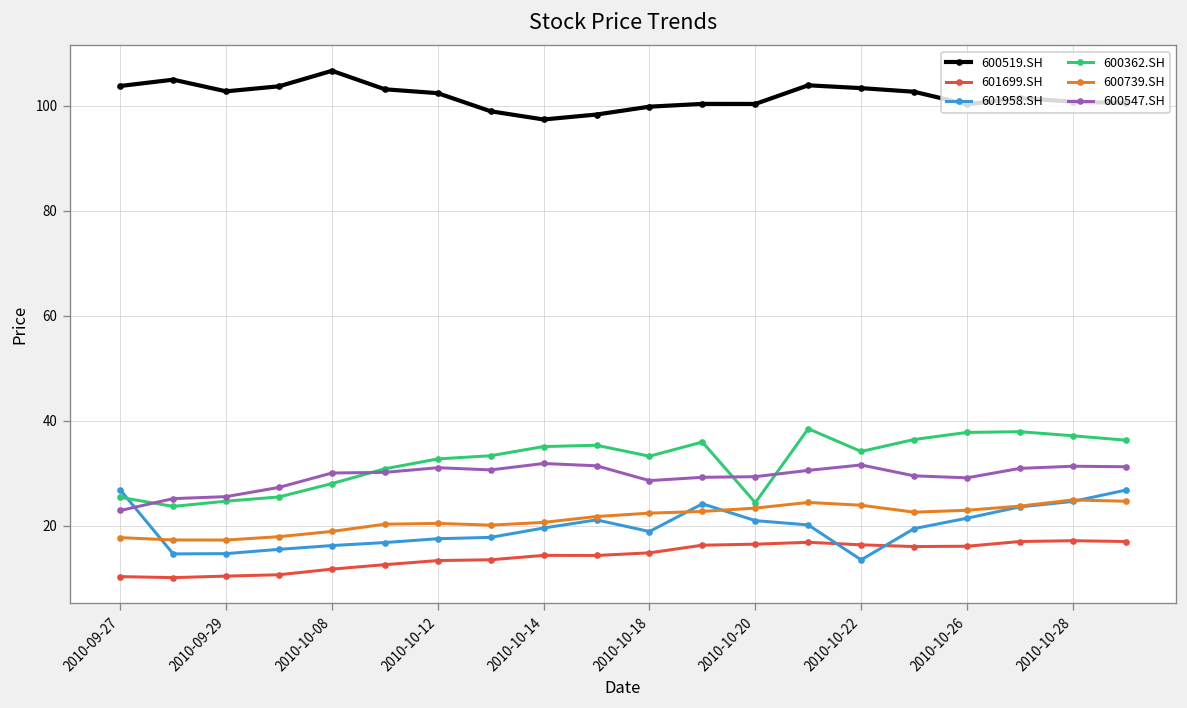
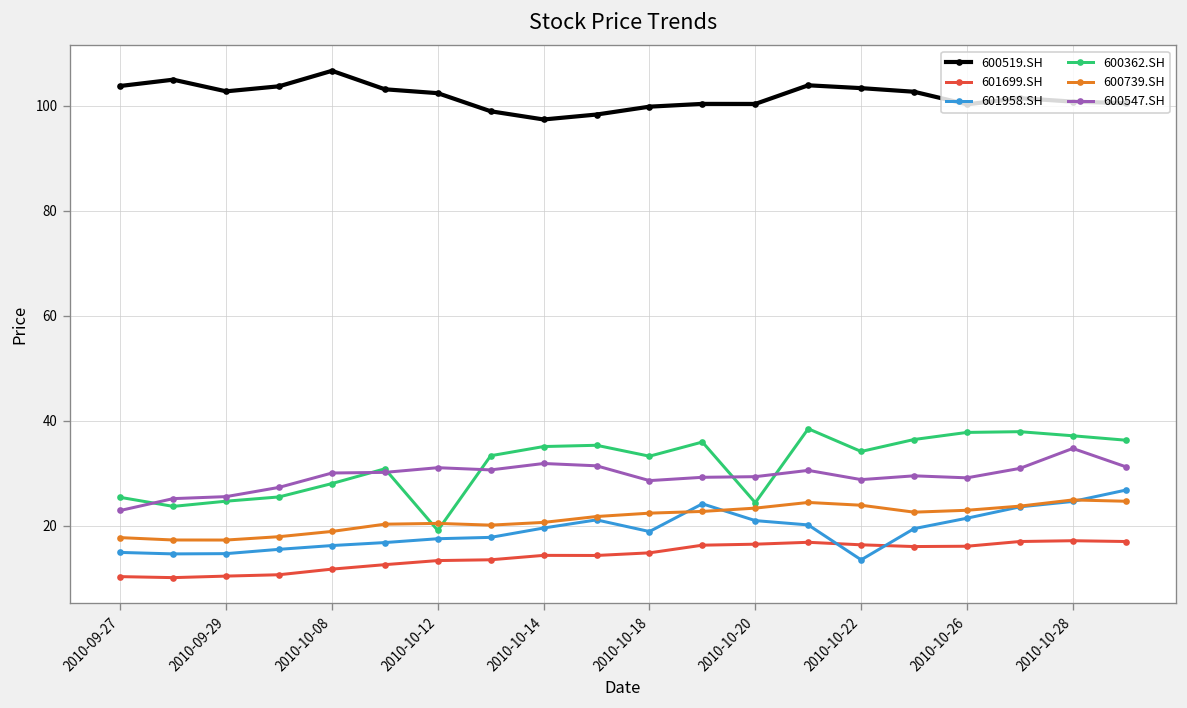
601958.SH, 2010-09-27: 27 -> 15
600362.SH, 2010-10-12: 33 -> 19
600547.SH, 2010-10-22: 32 -> 29
600547.SH, 2010-10-28: 31 -> 35
